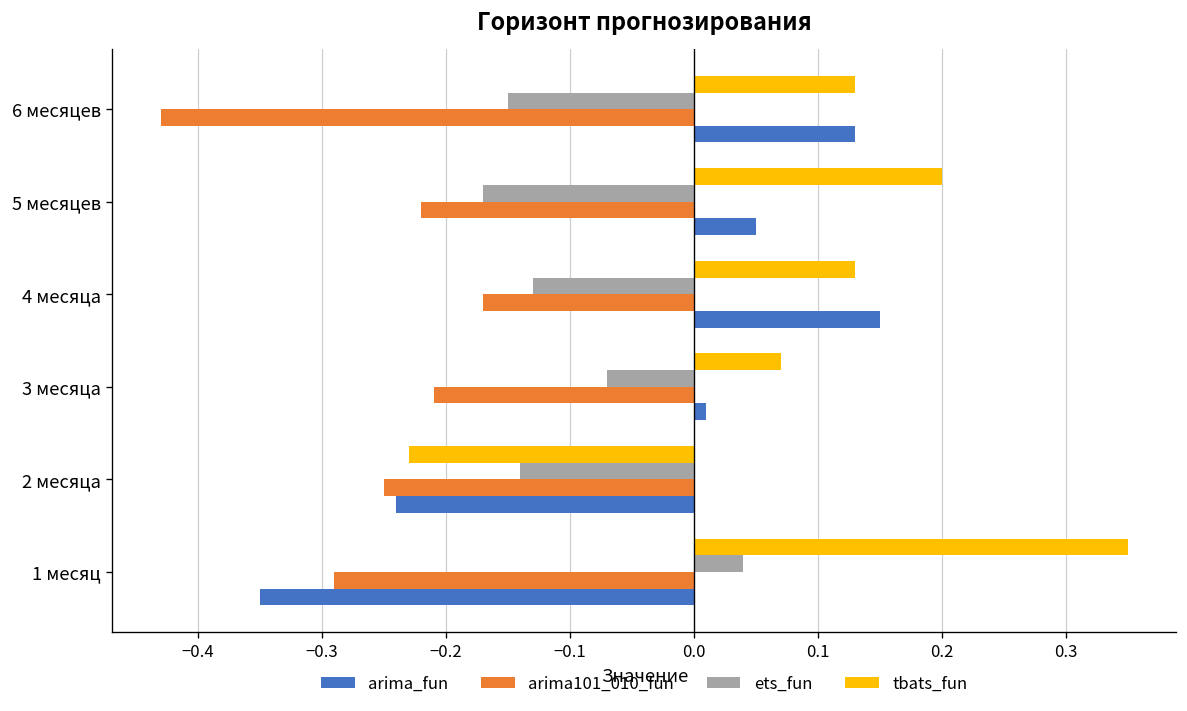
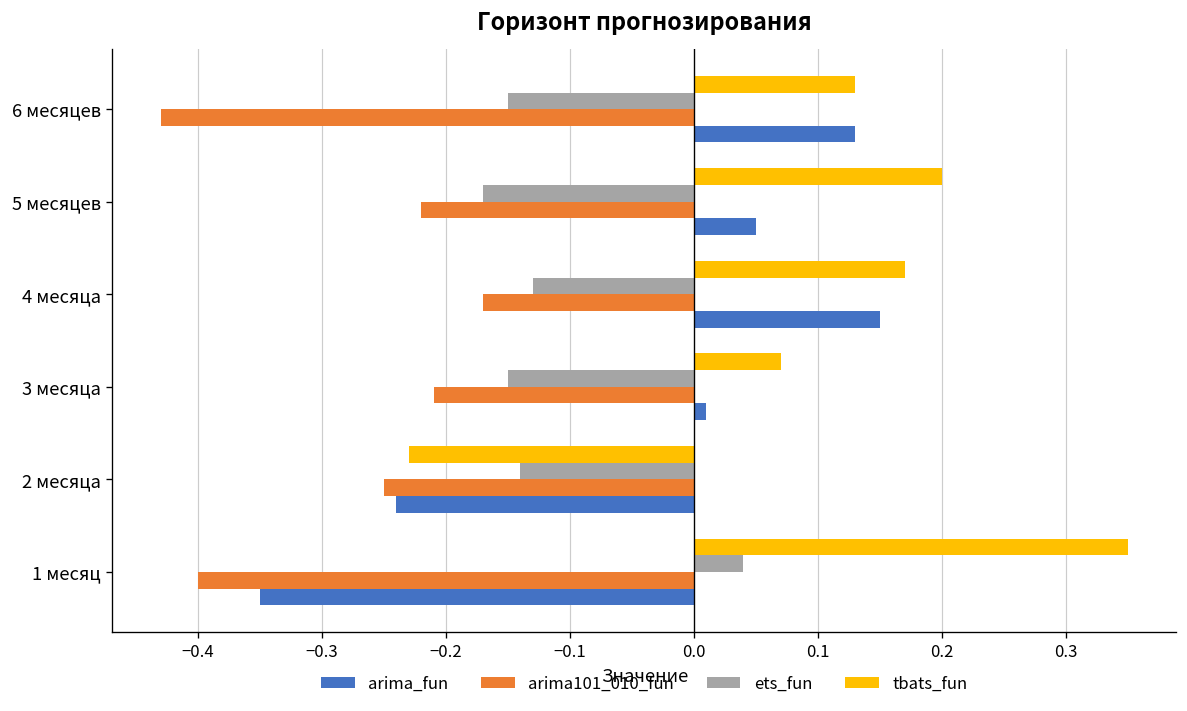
tbats_fun, 4 месяца: 0.130 -> 0.170
ets_fun, 3 месяца: -0.070 -> -0.150
arima101_010_fun, 1 месяц: -0.290 -> -0.400
